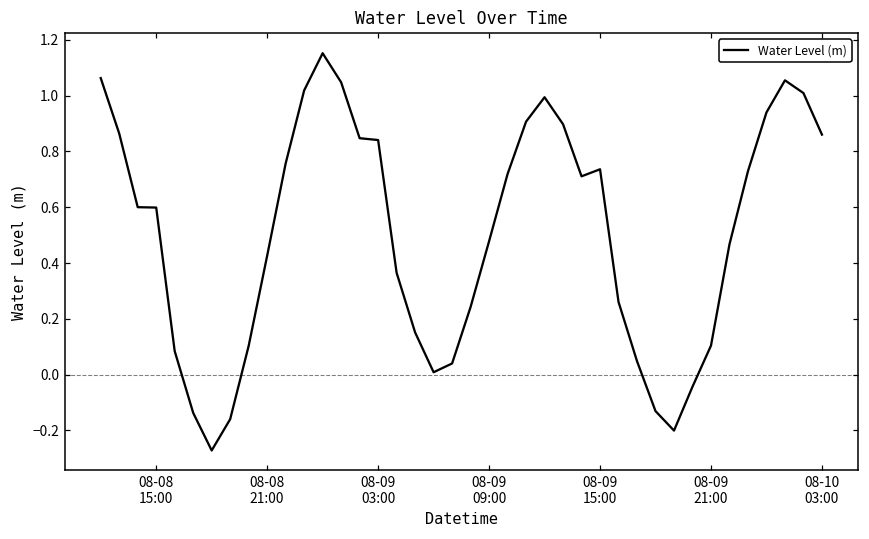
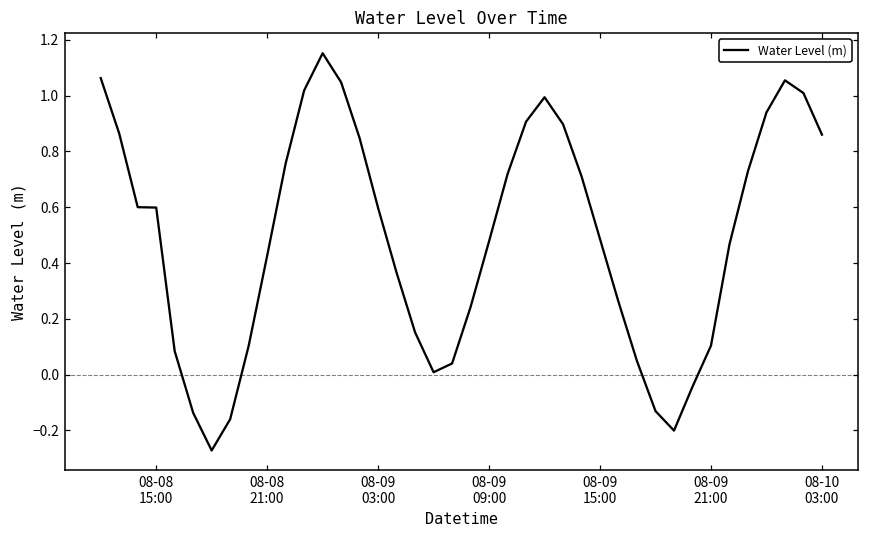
08-09 03:00: 0.84 -> 0.60
08-09 15:00: 0.74 -> 0.49
